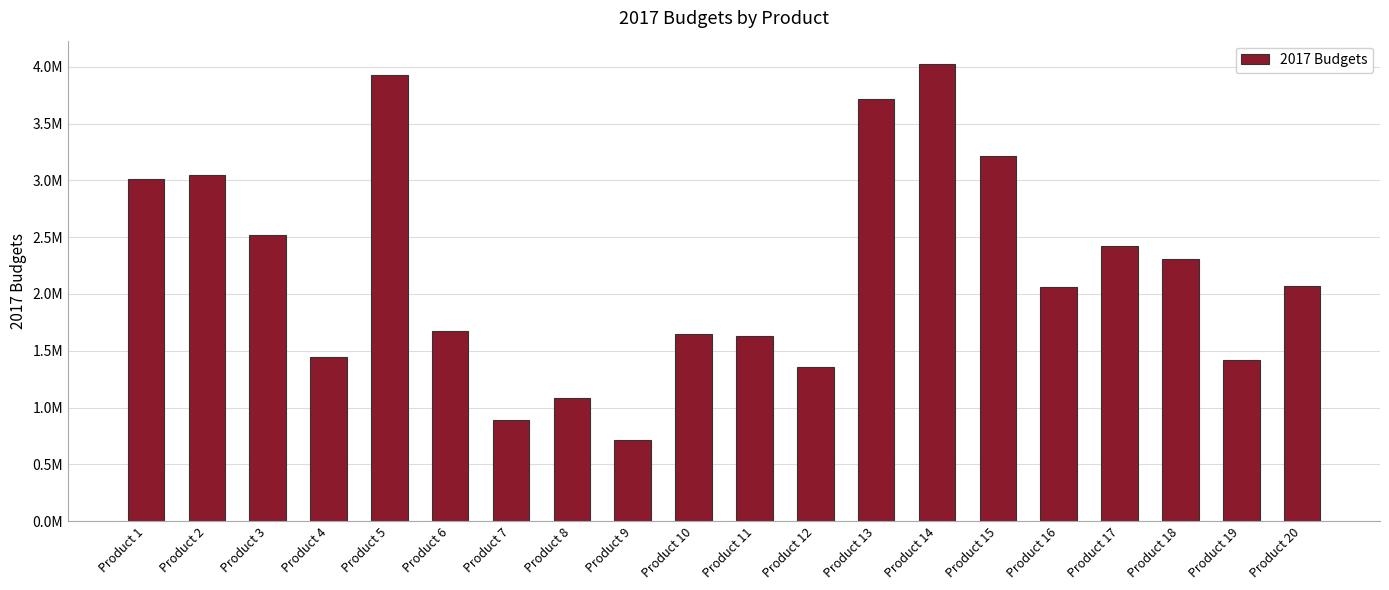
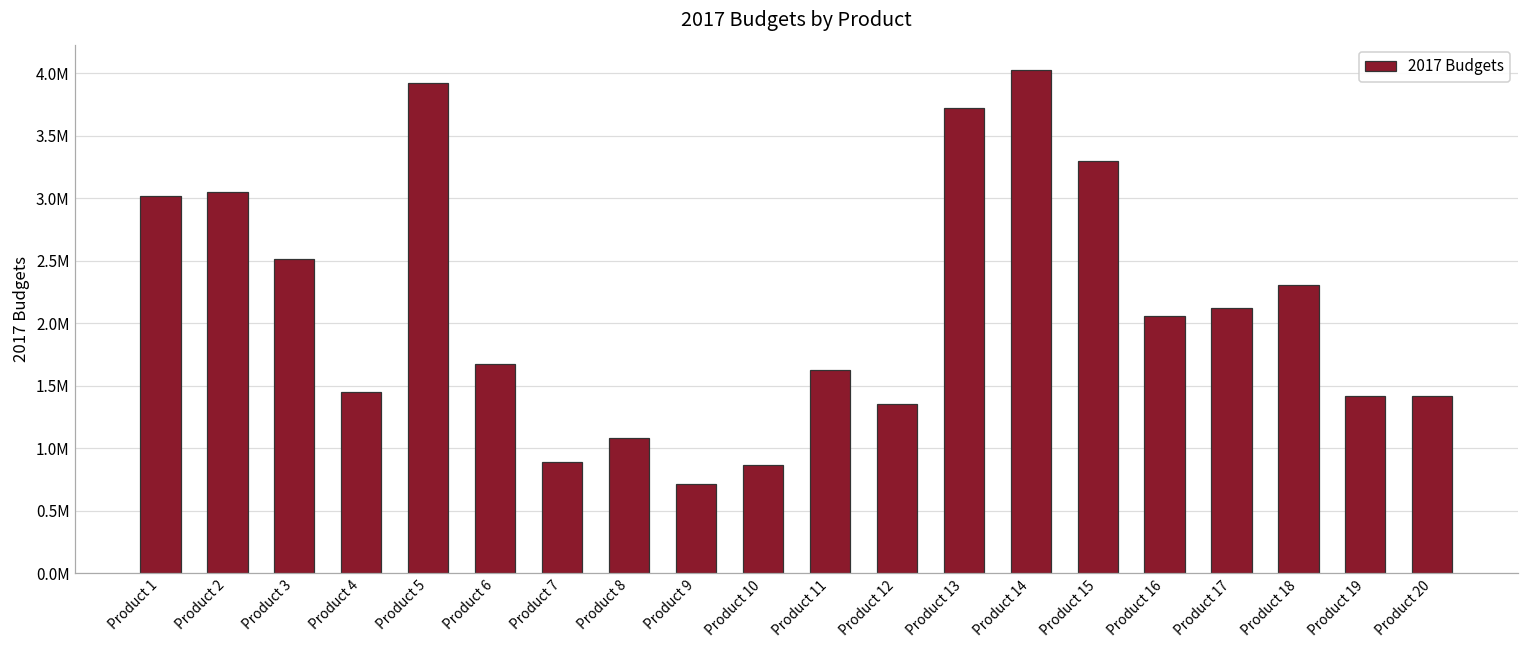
Product 10: 1650000 -> 860000
Product 15: 3210000 -> 3300000
Product 17: 2420000 -> 2120000
Product 20: 2070000 -> 1420000
